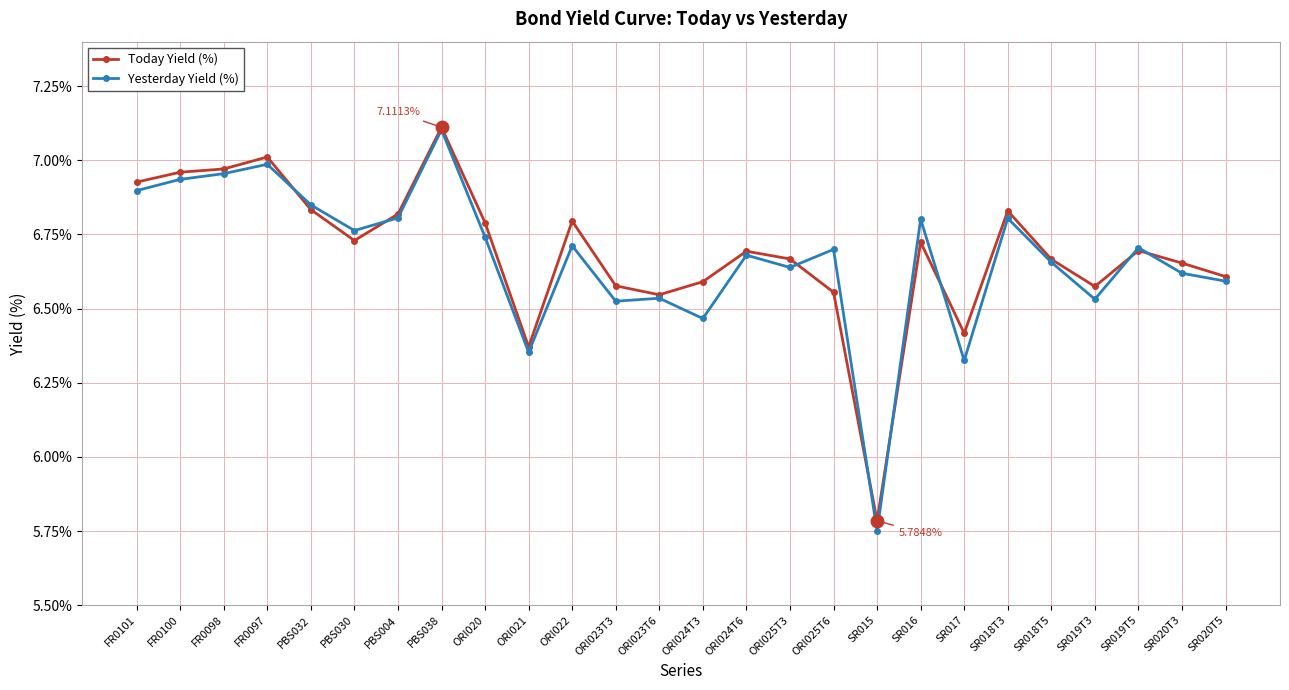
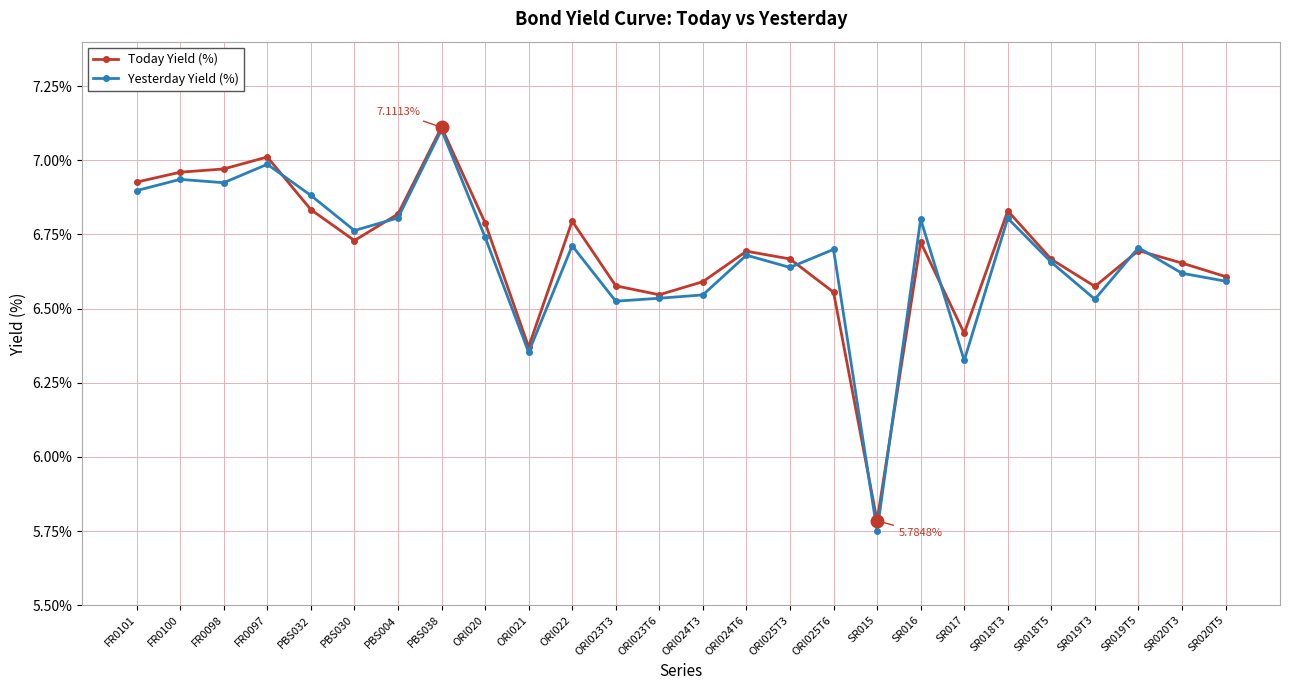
Yesterday Yield (%), FR0098: 6.96% -> 6.92%
Yesterday Yield (%), PBS032: 6.85% -> 6.88%
Yesterday Yield (%), ORI024T3: 6.47% -> 6.55%
